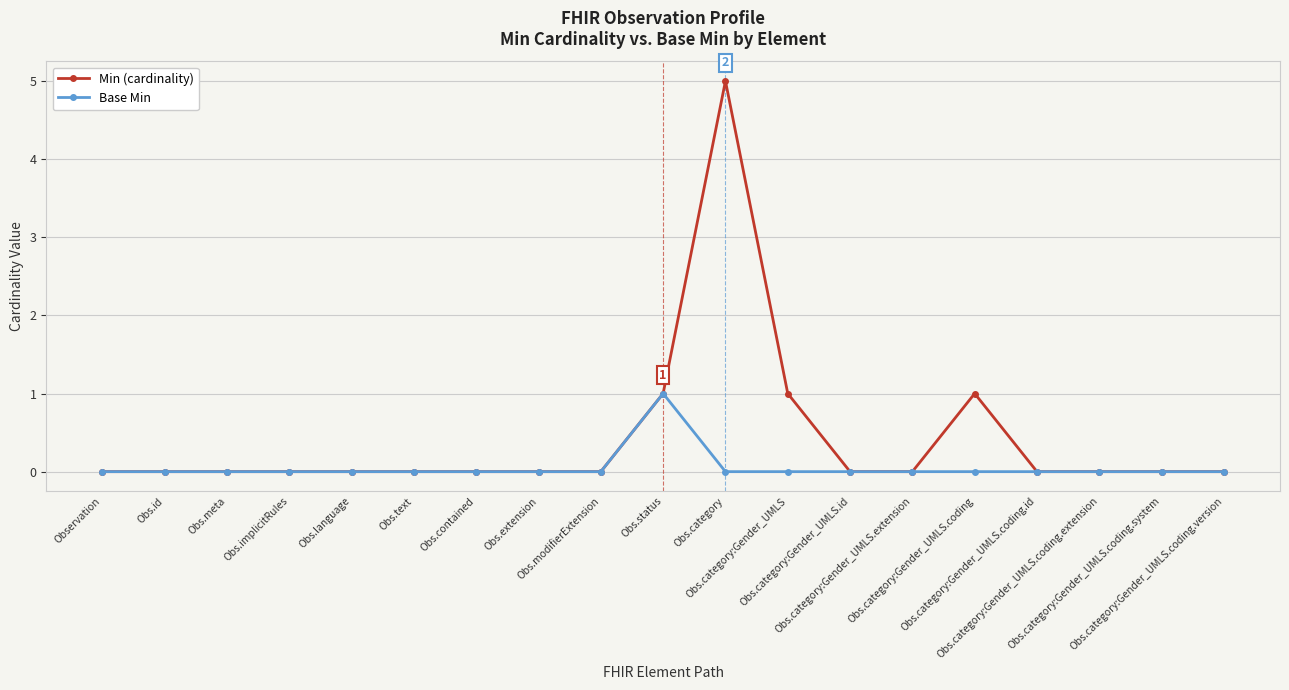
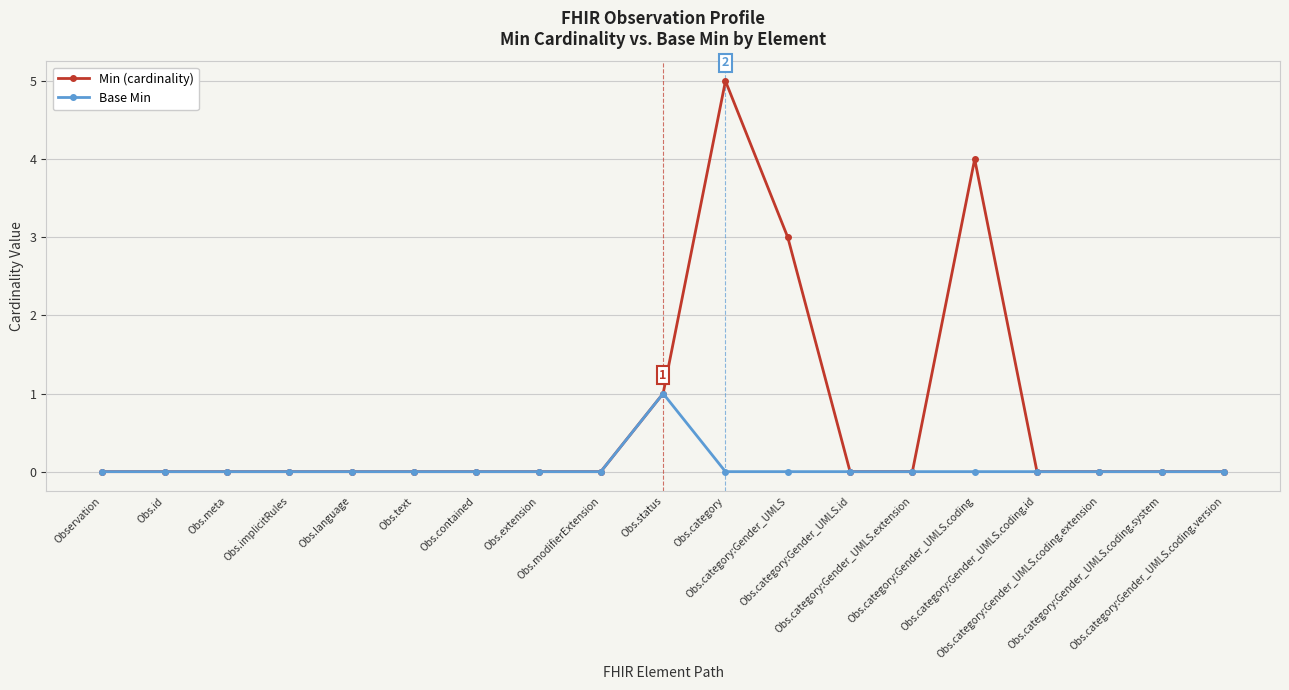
Min (cardinality), Obs.category:Gender_UMLS: 1 -> 3
Min (cardinality), Obs.category:Gender_UMLS.coding: 1 -> 4
